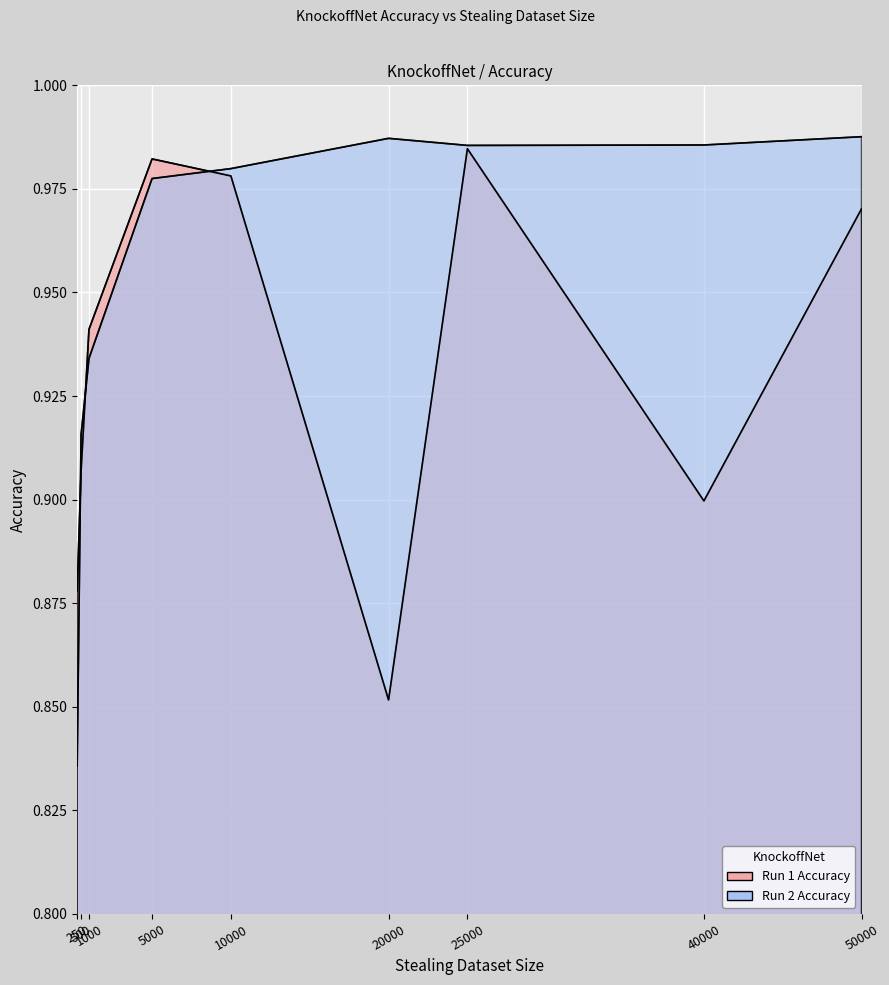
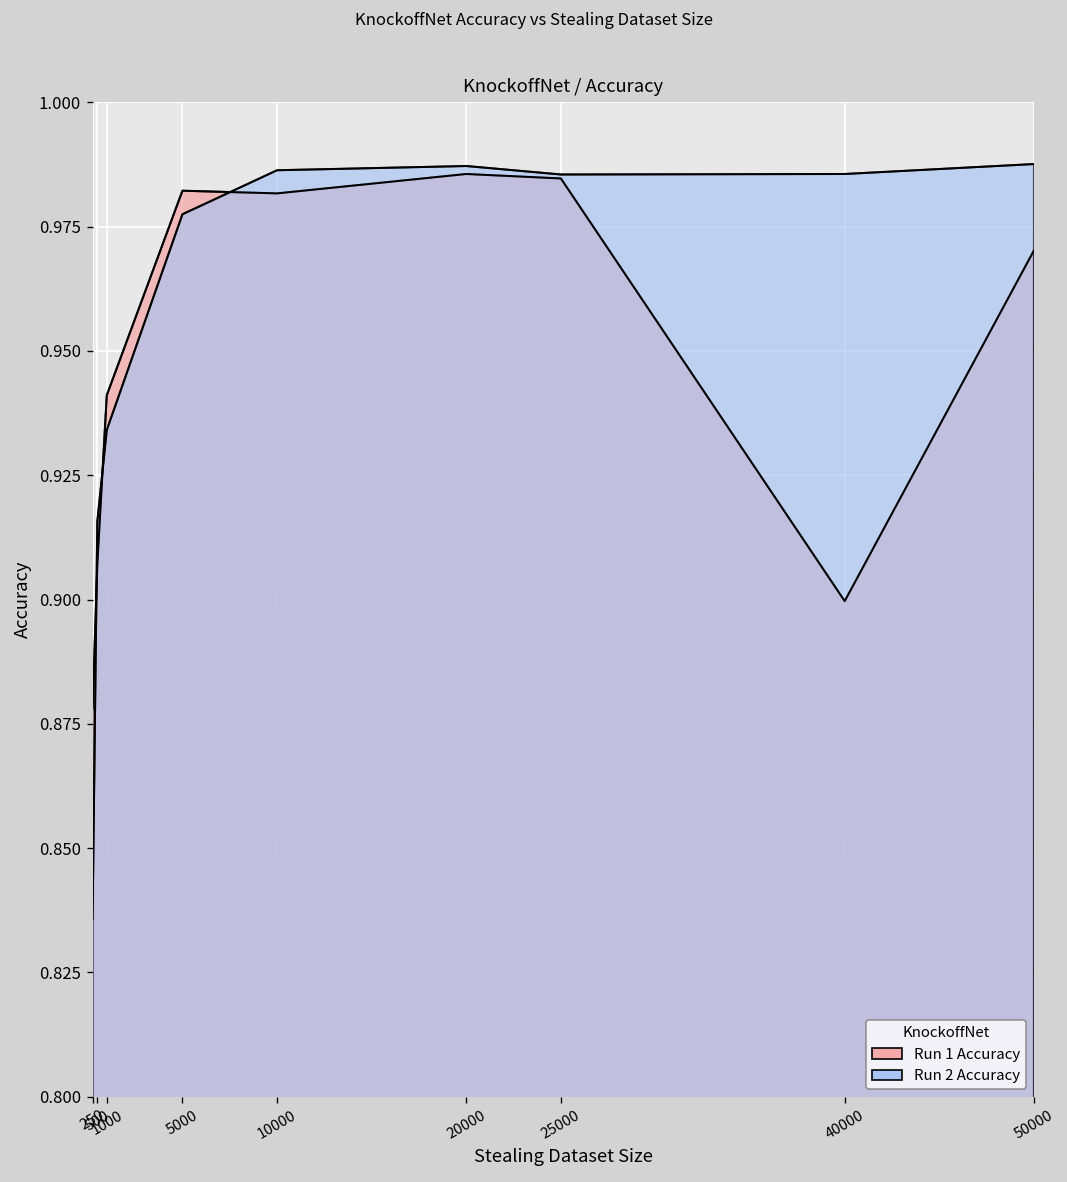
Run 1 Accuracy, 10000: 0.978 -> 0.982
Run 2 Accuracy, 10000: 0.980 -> 0.986
Run 1 Accuracy, 20000: 0.852 -> 0.986
